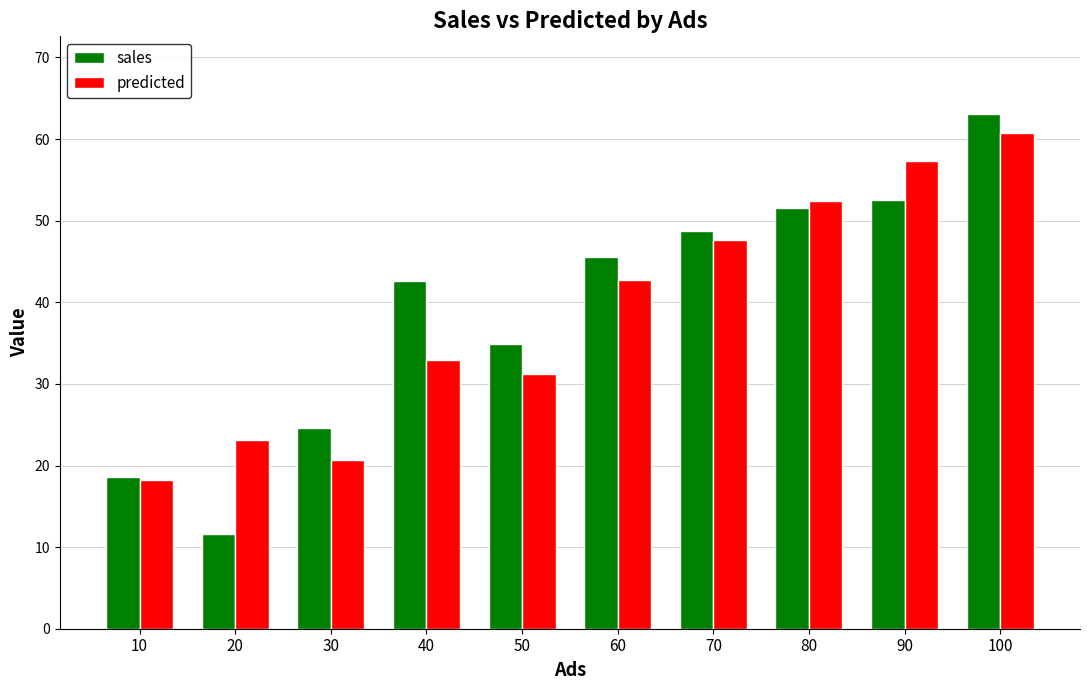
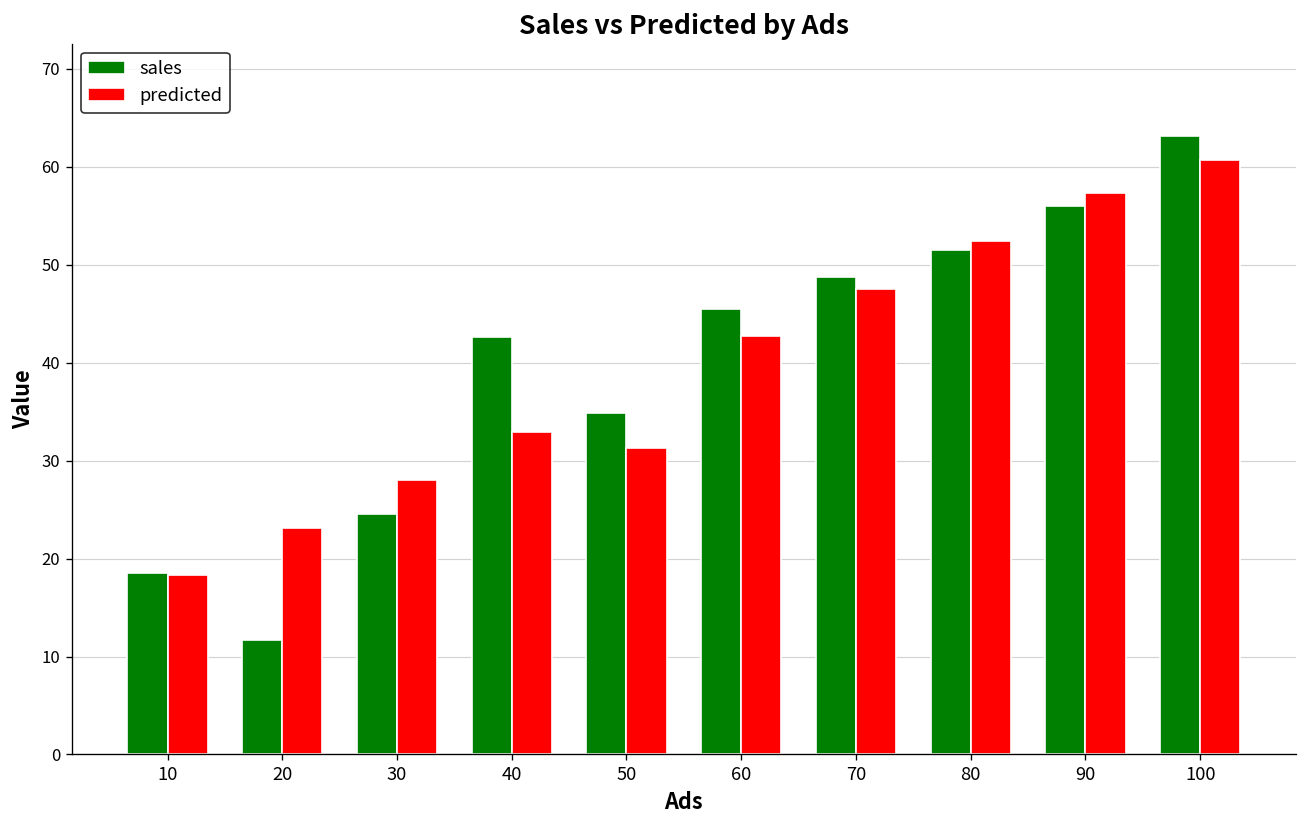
predicted, 30: 21 -> 28
sales, 90: 53 -> 56
